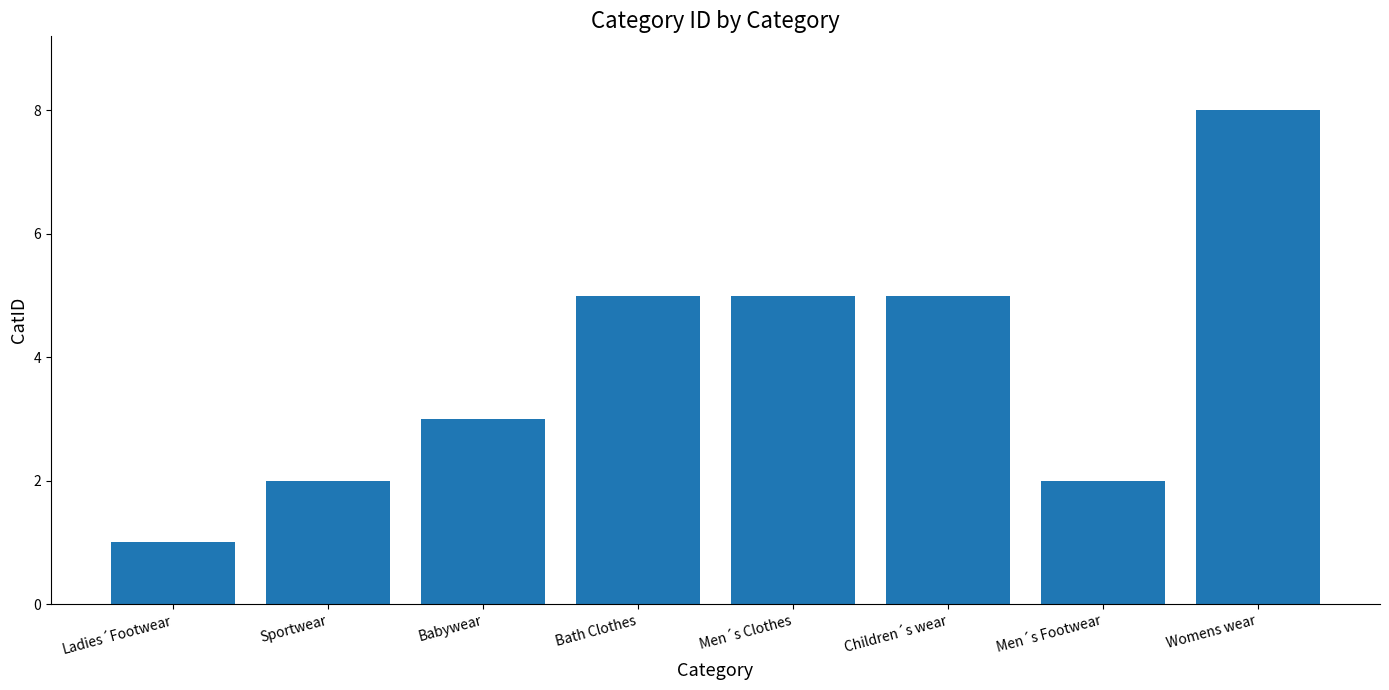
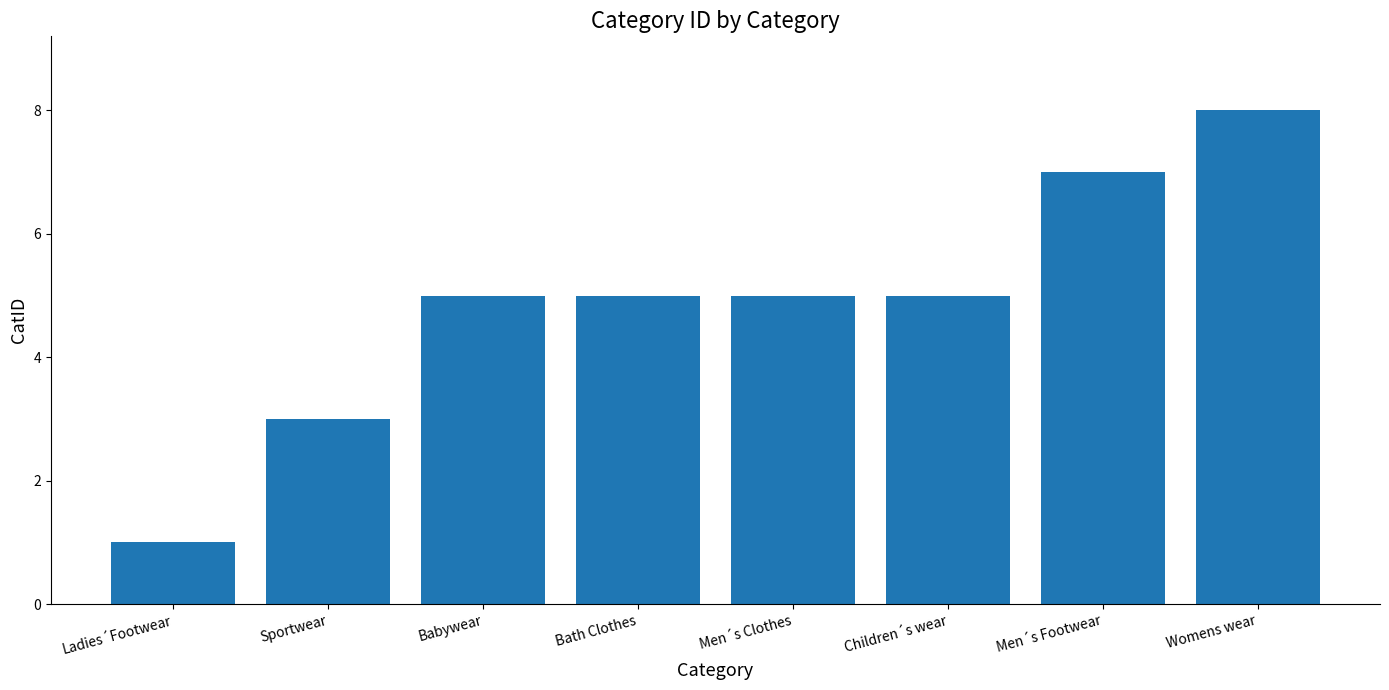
Sportwear: 2 -> 3
Babywear: 3 -> 5
Men´s Footwear: 2 -> 7
